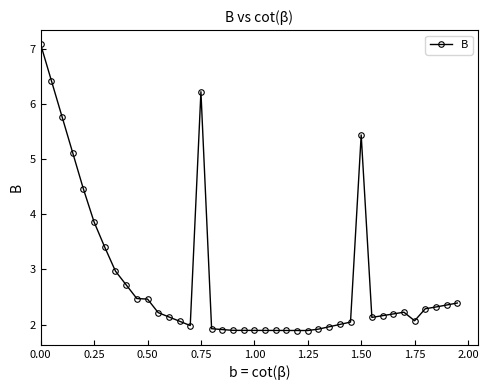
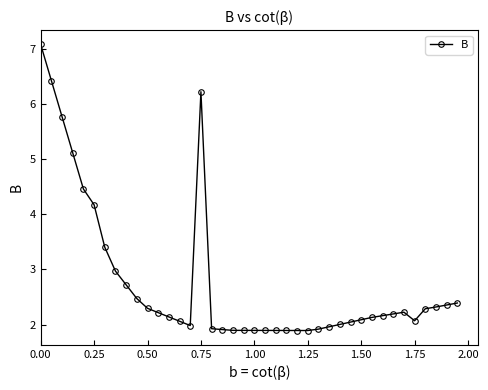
0.25: 3.9 -> 4.2
0.50: 2.5 -> 2.3
1.50: 5.4 -> 2.1
